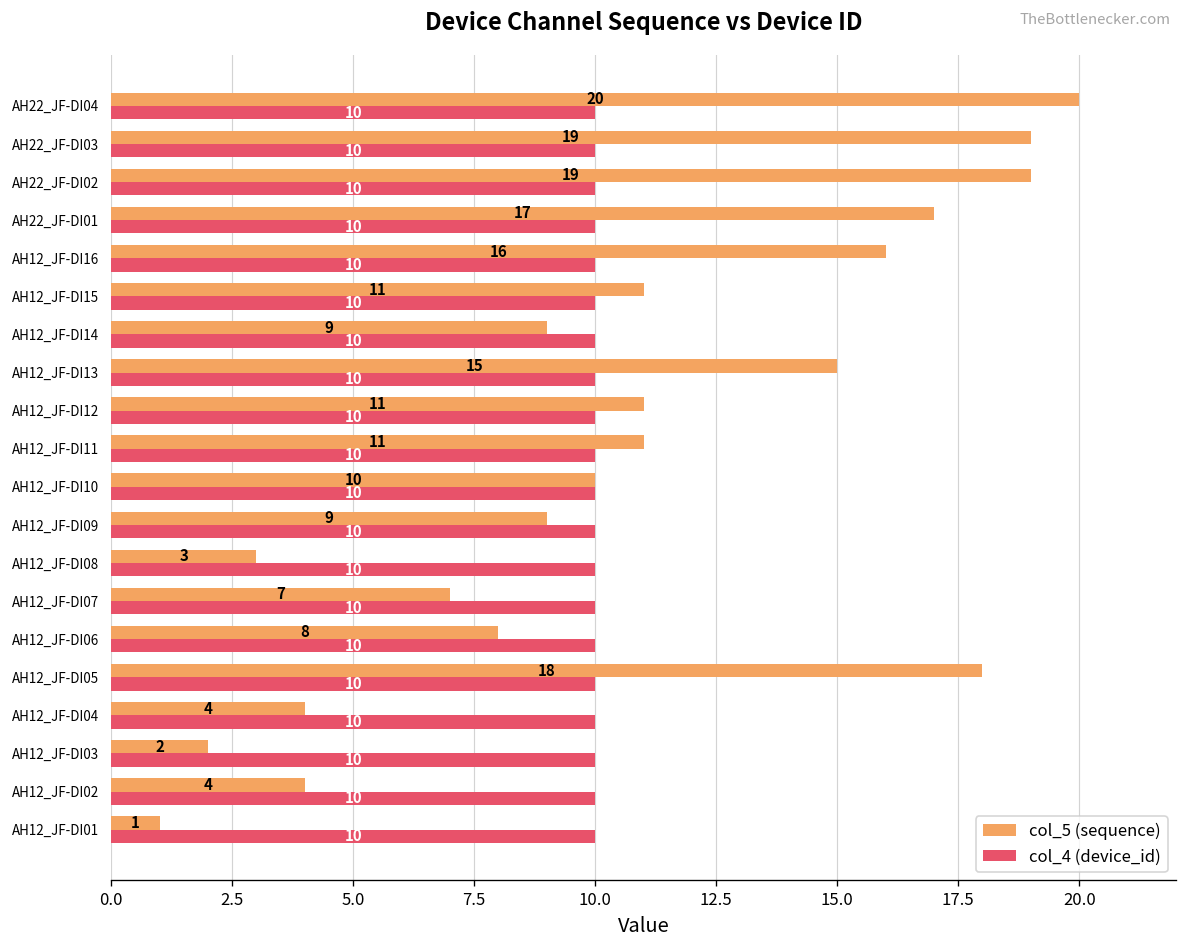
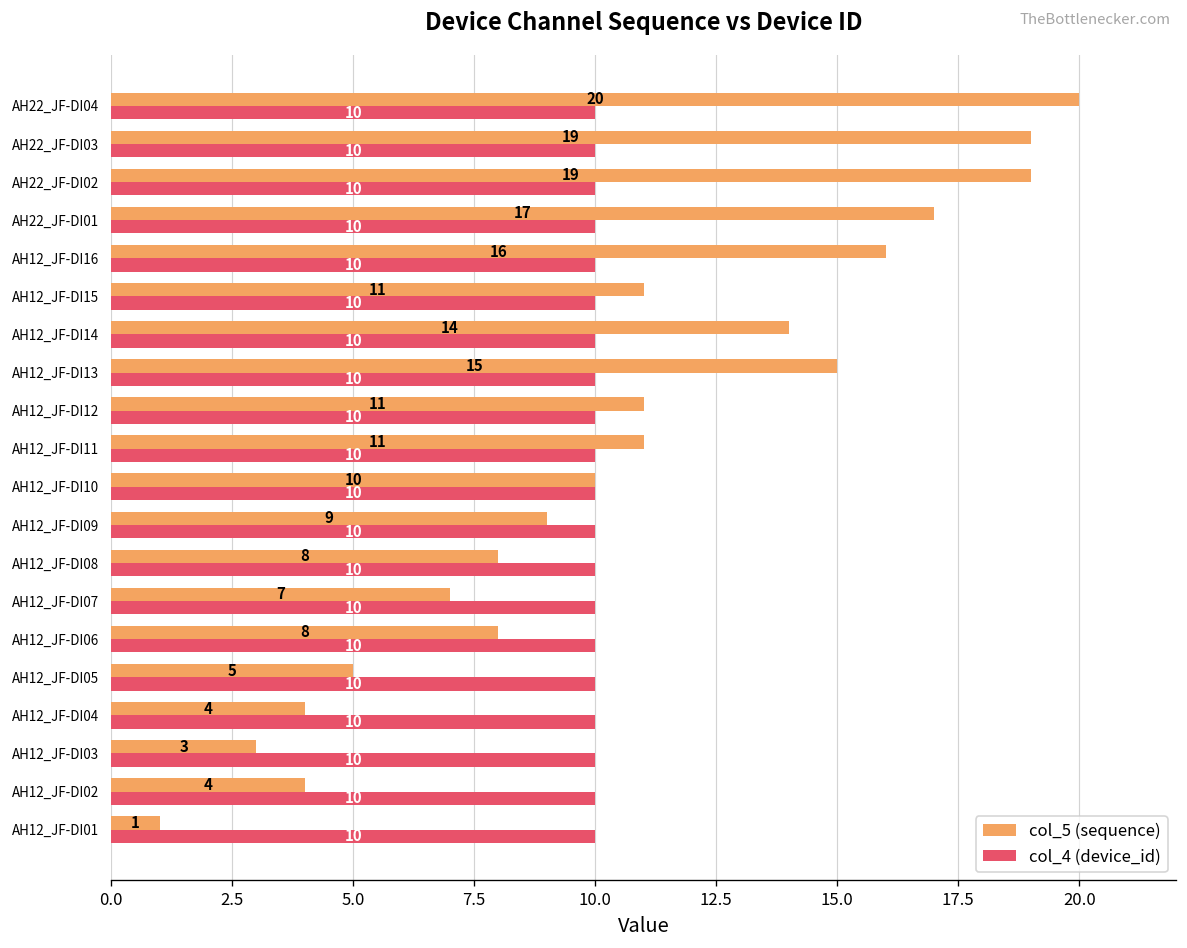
col_5 (sequence), AH12_JF-DI14: 9 -> 14
col_5 (sequence), AH12_JF-DI08: 3 -> 8
col_5 (sequence), AH12_JF-DI05: 18 -> 5
col_5 (sequence), AH12_JF-DI03: 2 -> 3
